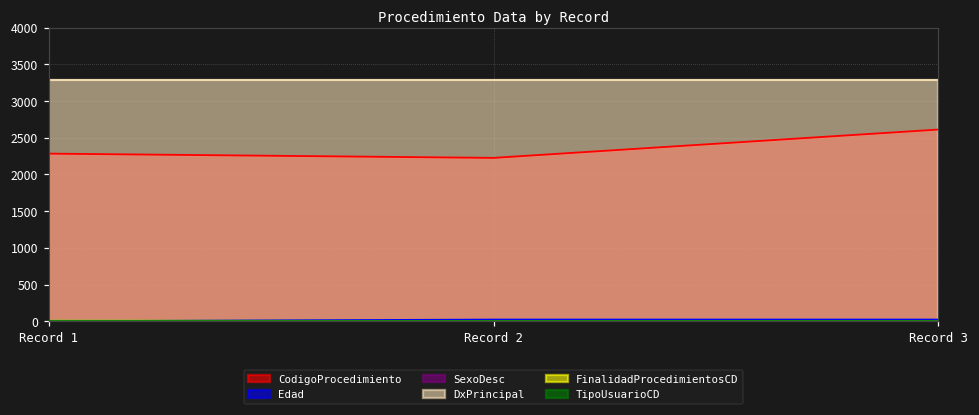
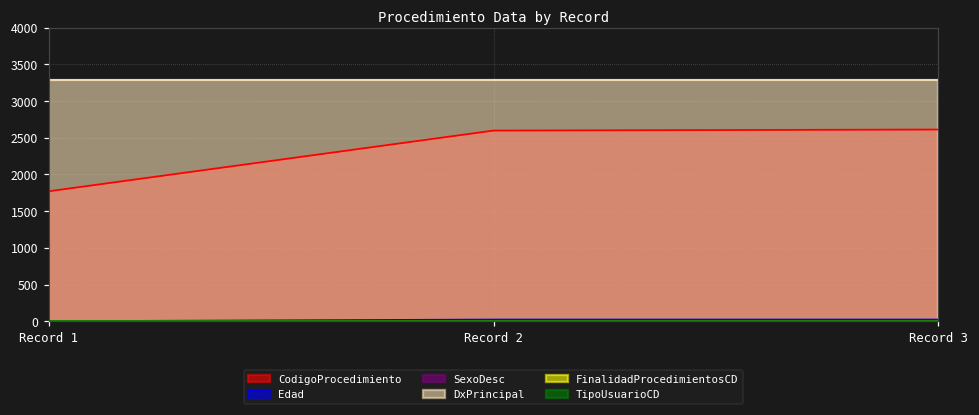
CodigoProcedimiento, Record 1: 2300 -> 1800
CodigoProcedimiento, Record 2: 2200 -> 2600
